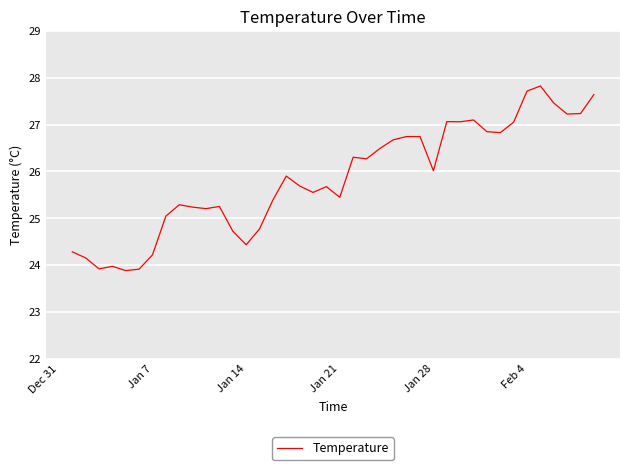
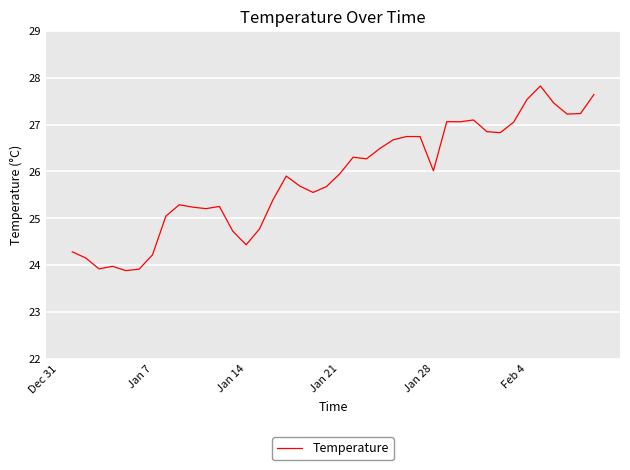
Jan 21: 25.4 -> 26.0
Feb 4: 27.7 -> 27.5
